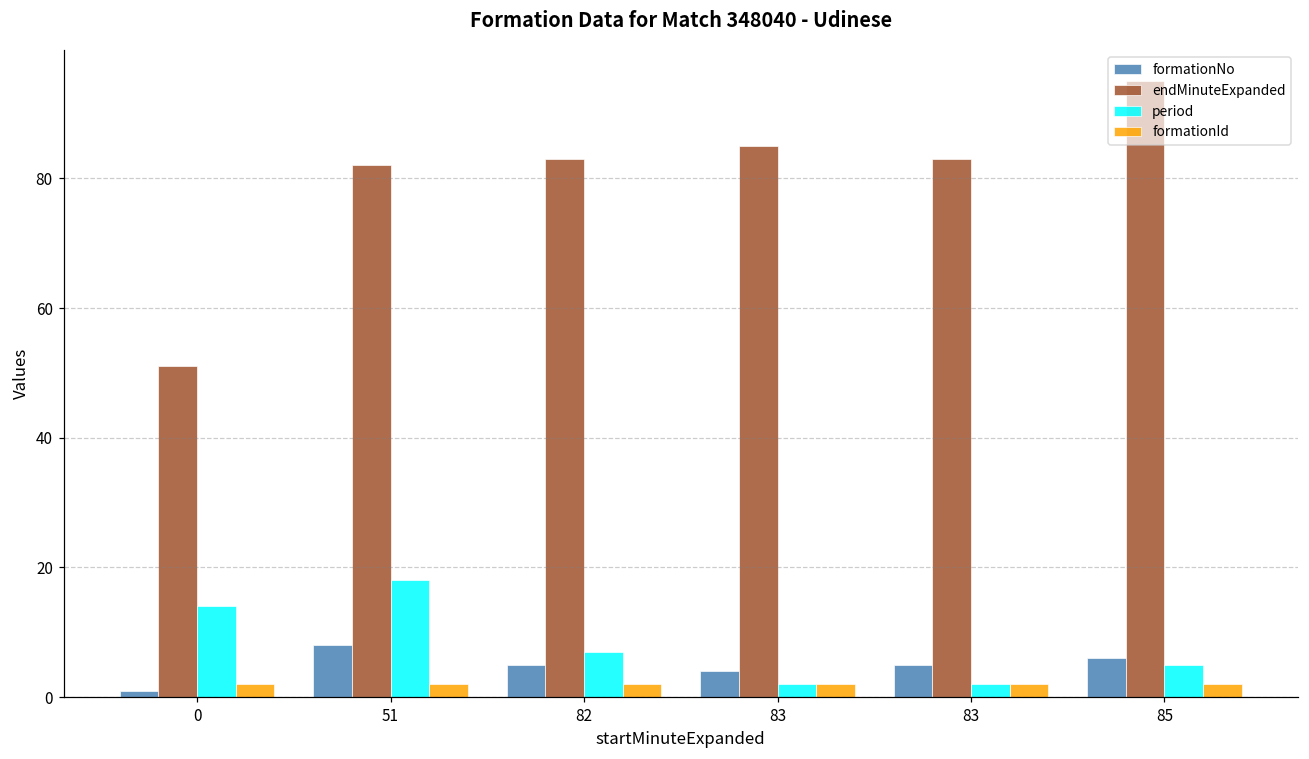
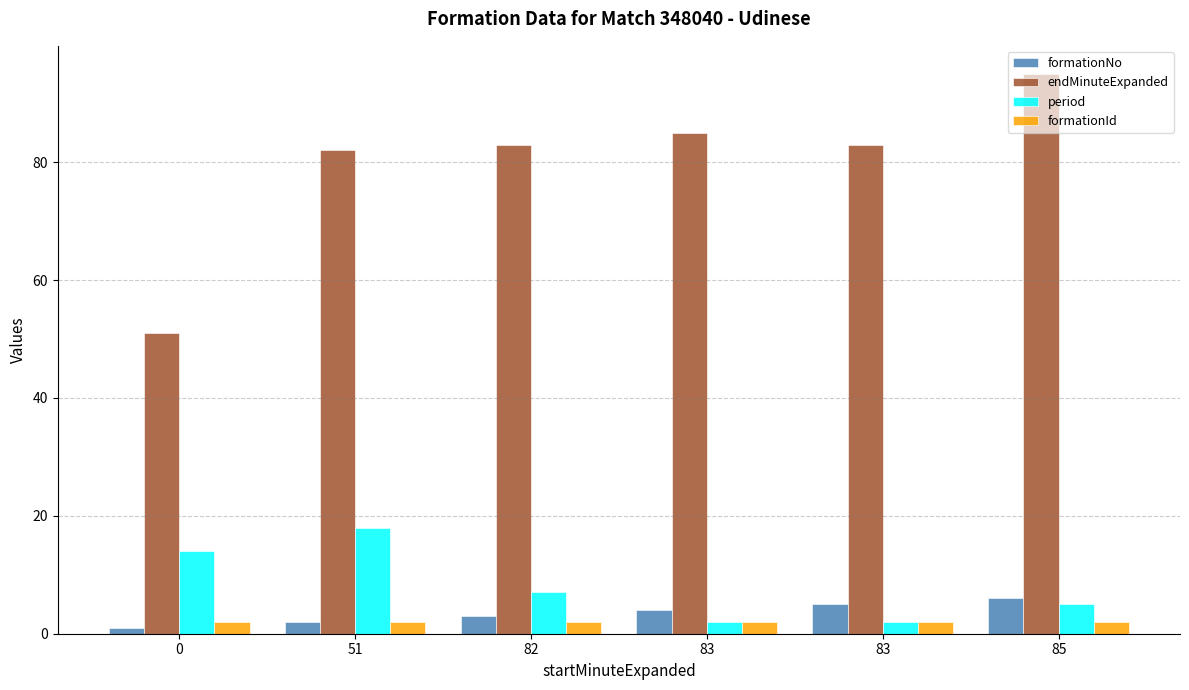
formationNo, 51: 8 -> 2
formationNo, 82: 5 -> 3
